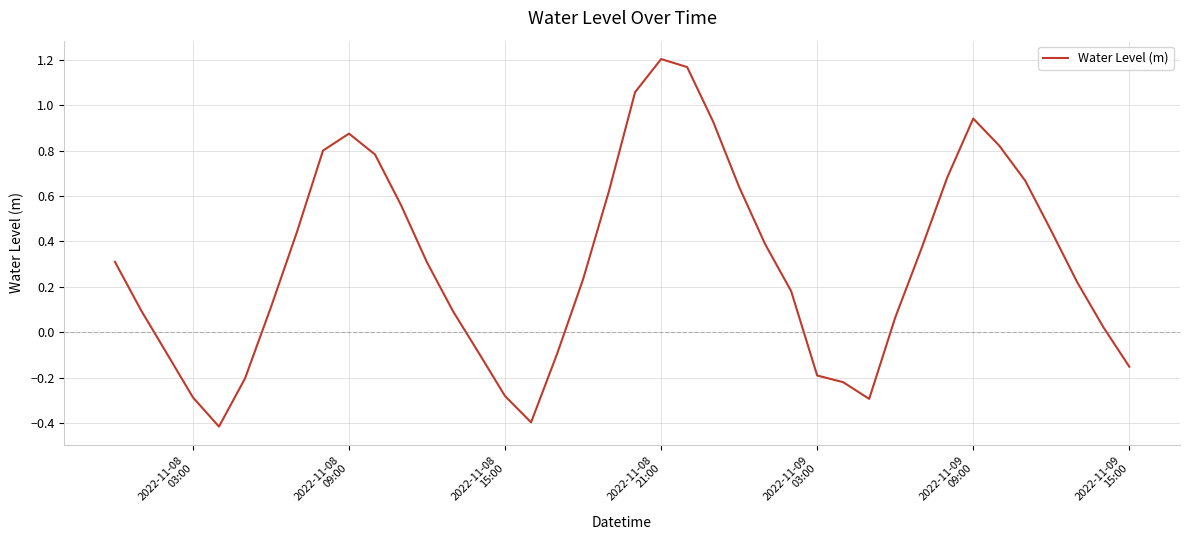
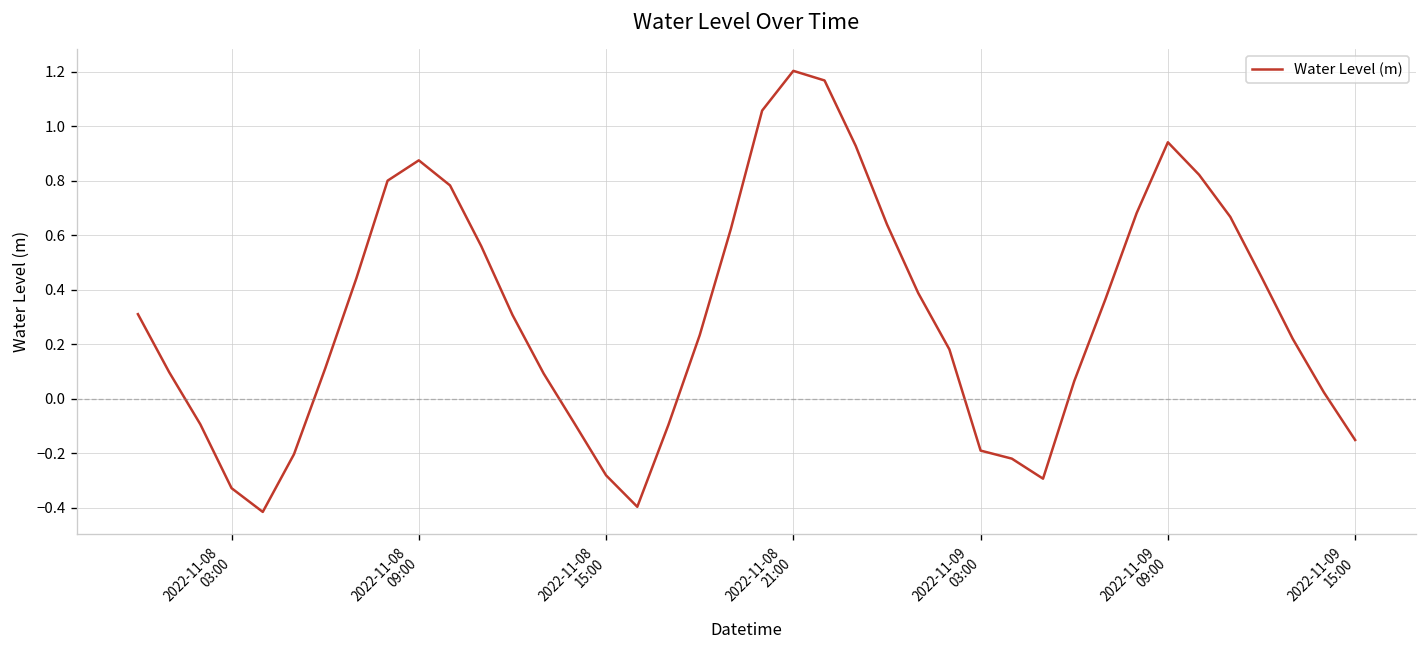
2022-11-08 03:00: -0.29 -> -0.33
